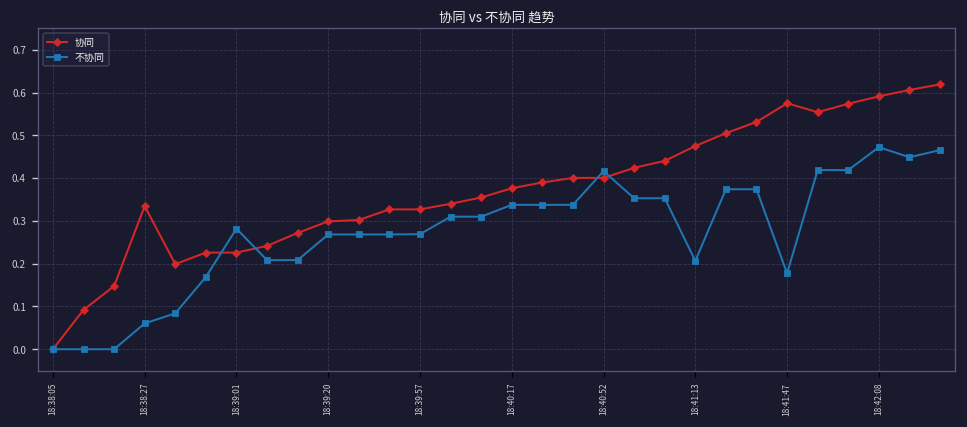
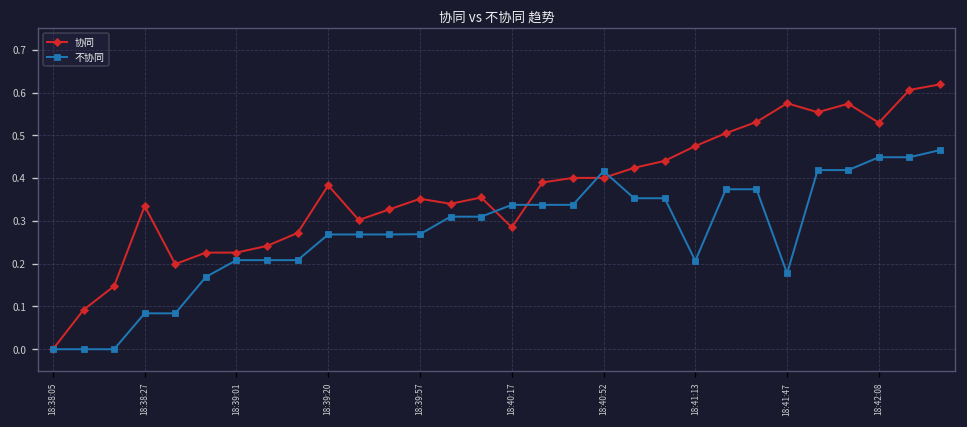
不协同, 18:38:27: 0.06 -> 0.08
不协同, 18:39:01: 0.28 -> 0.21
协同, 18:39:20: 0.30 -> 0.38
协同, 18:39:57: 0.33 -> 0.35
协同, 18:40:17: 0.38 -> 0.29
协同, 18:42:08: 0.59 -> 0.53
不协同, 18:42:08: 0.47 -> 0.45
